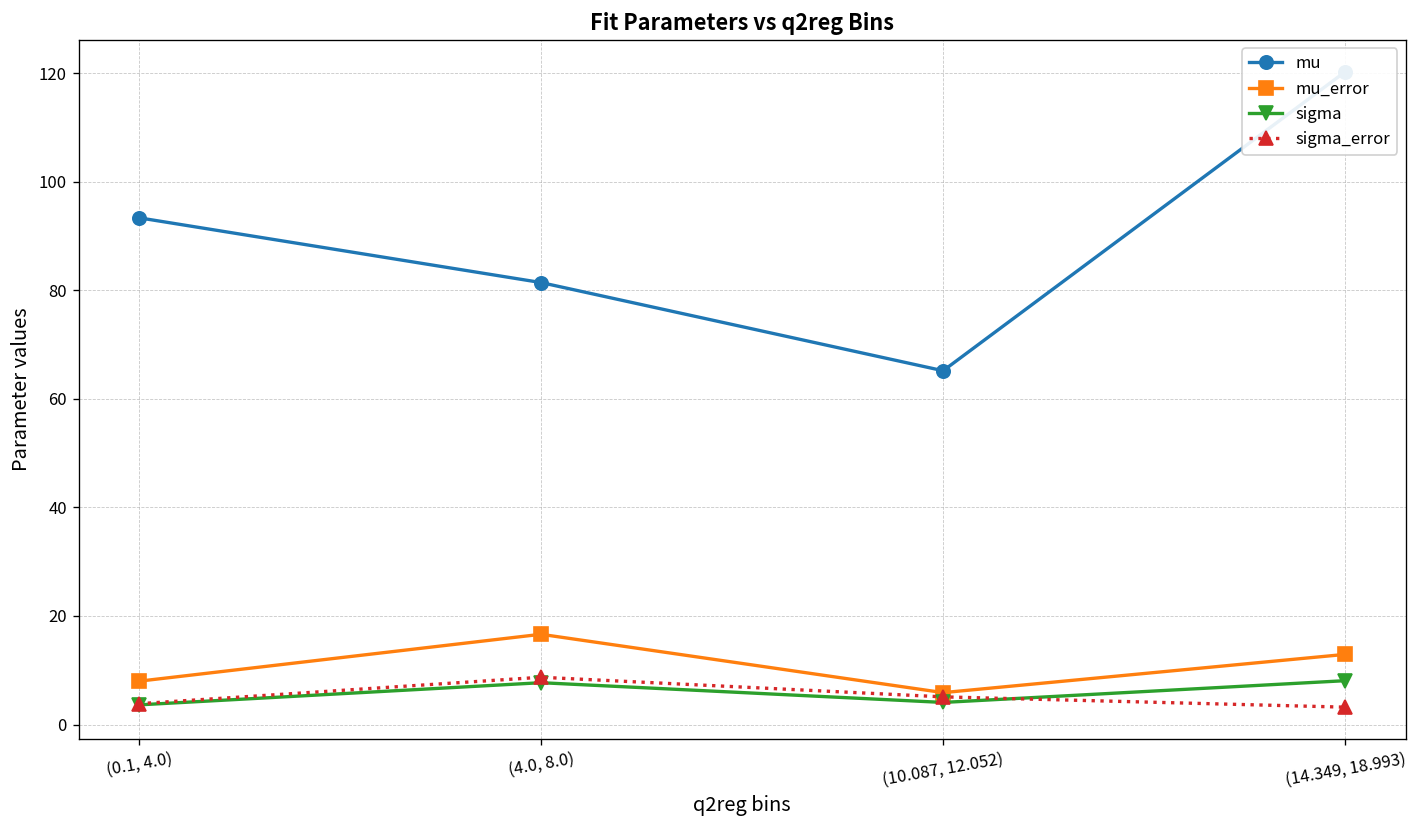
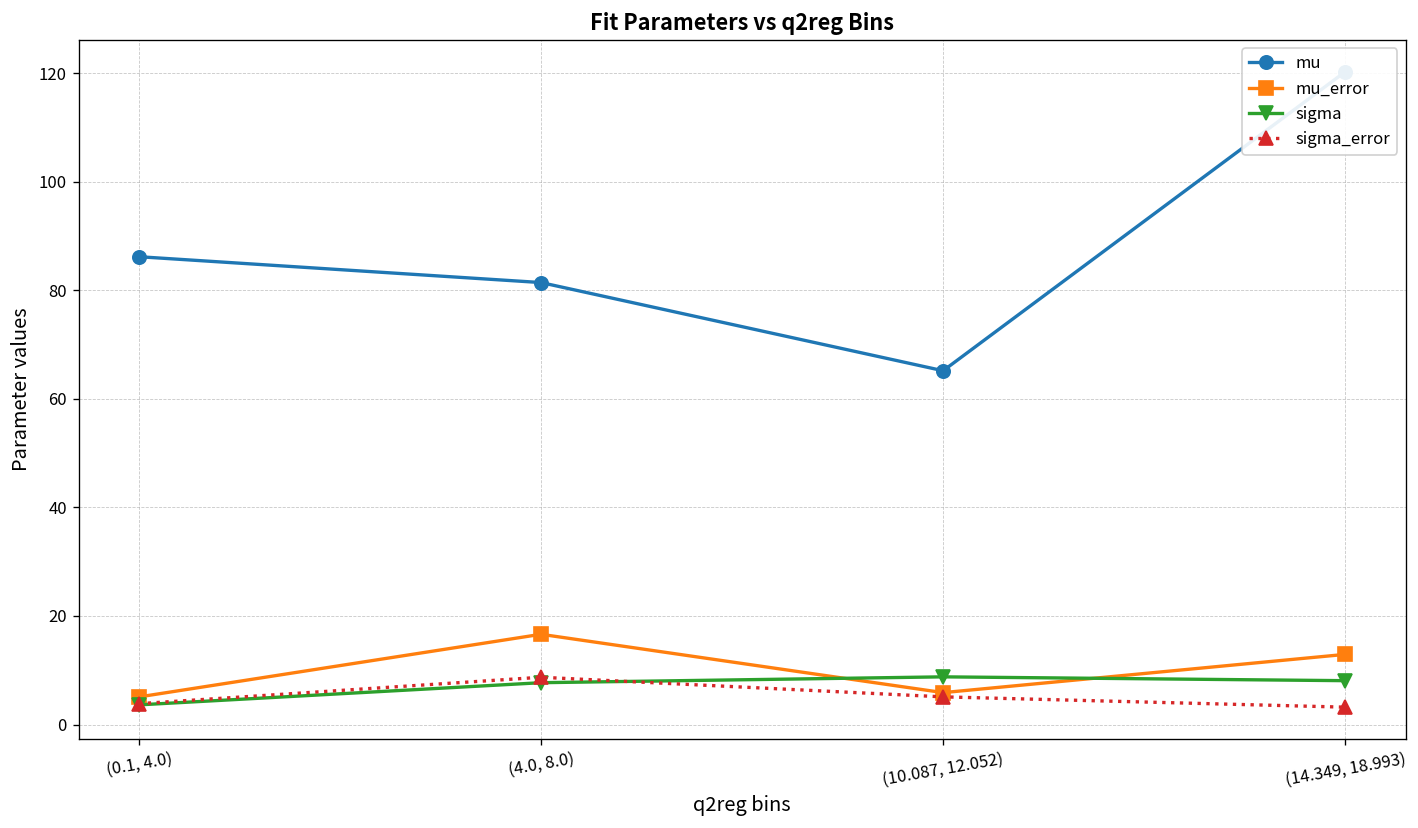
mu, (0.1, 4.0): 93 -> 86
mu_error, (0.1, 4.0): 8 -> 5
sigma, (10.087, 12.052): 4 -> 9
